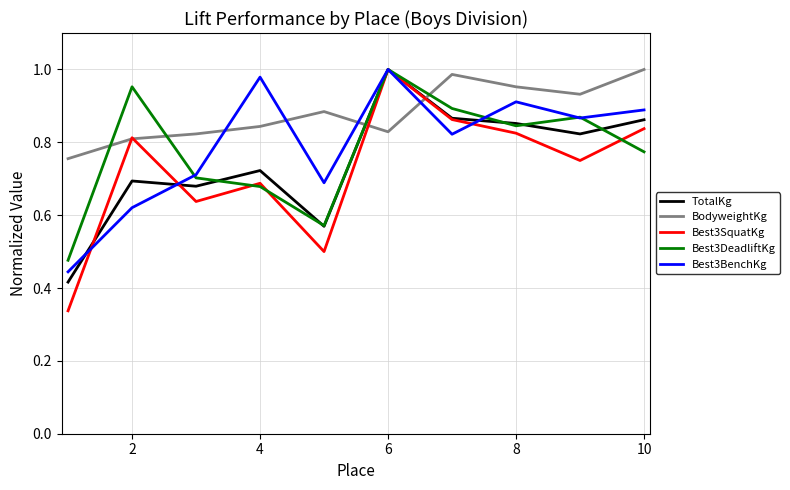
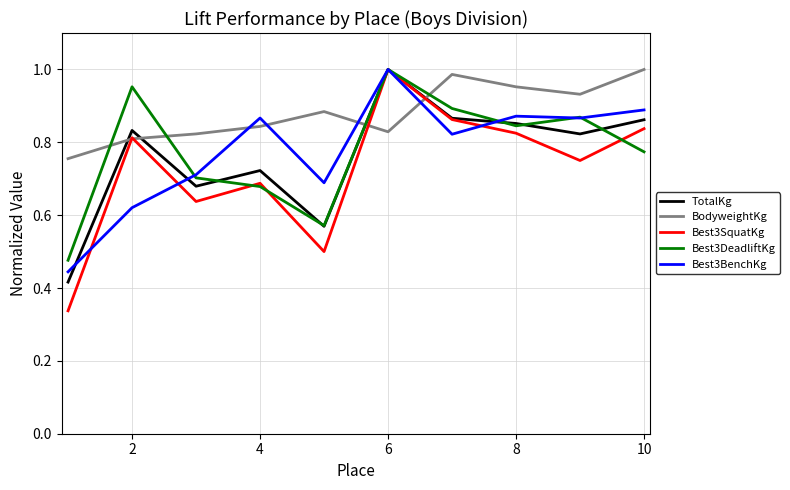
TotalKg, 2: 0.69 -> 0.83
Best3BenchKg, 4: 0.98 -> 0.87
Best3BenchKg, 8: 0.91 -> 0.87
